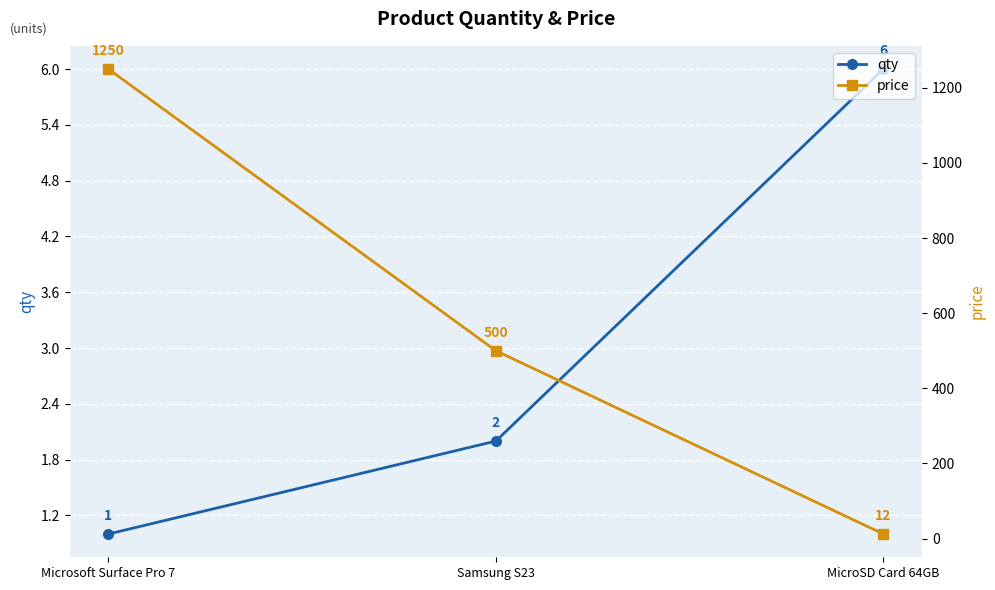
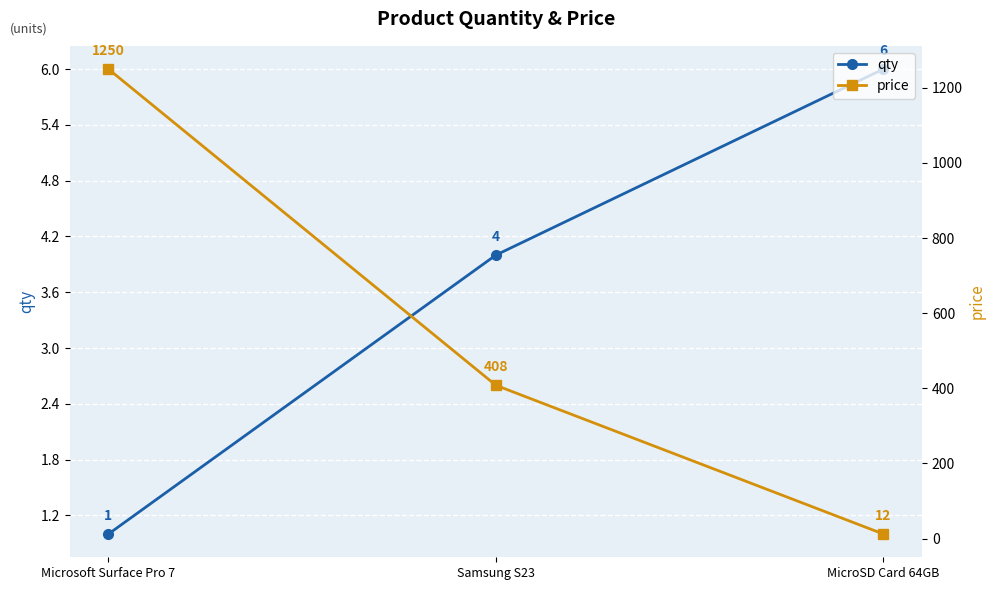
qty, Samsung S23: 2 -> 4
price, Samsung S23: 500 -> 408
